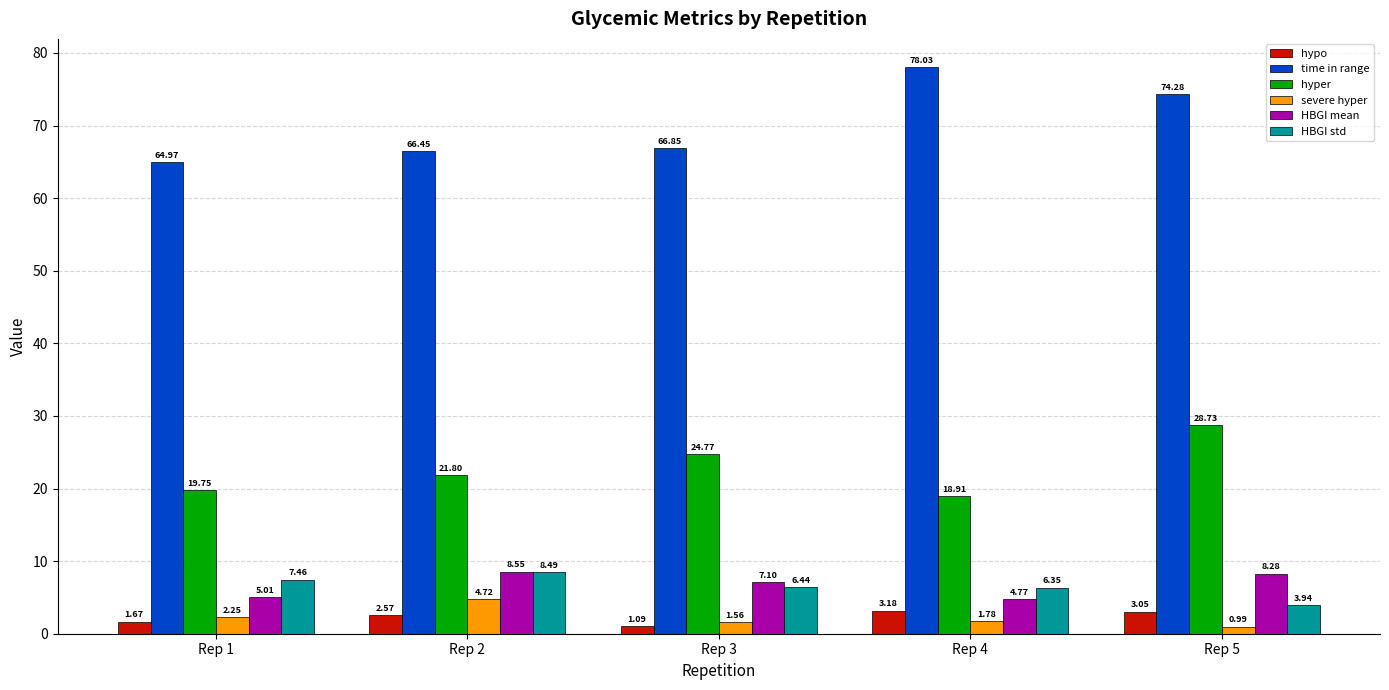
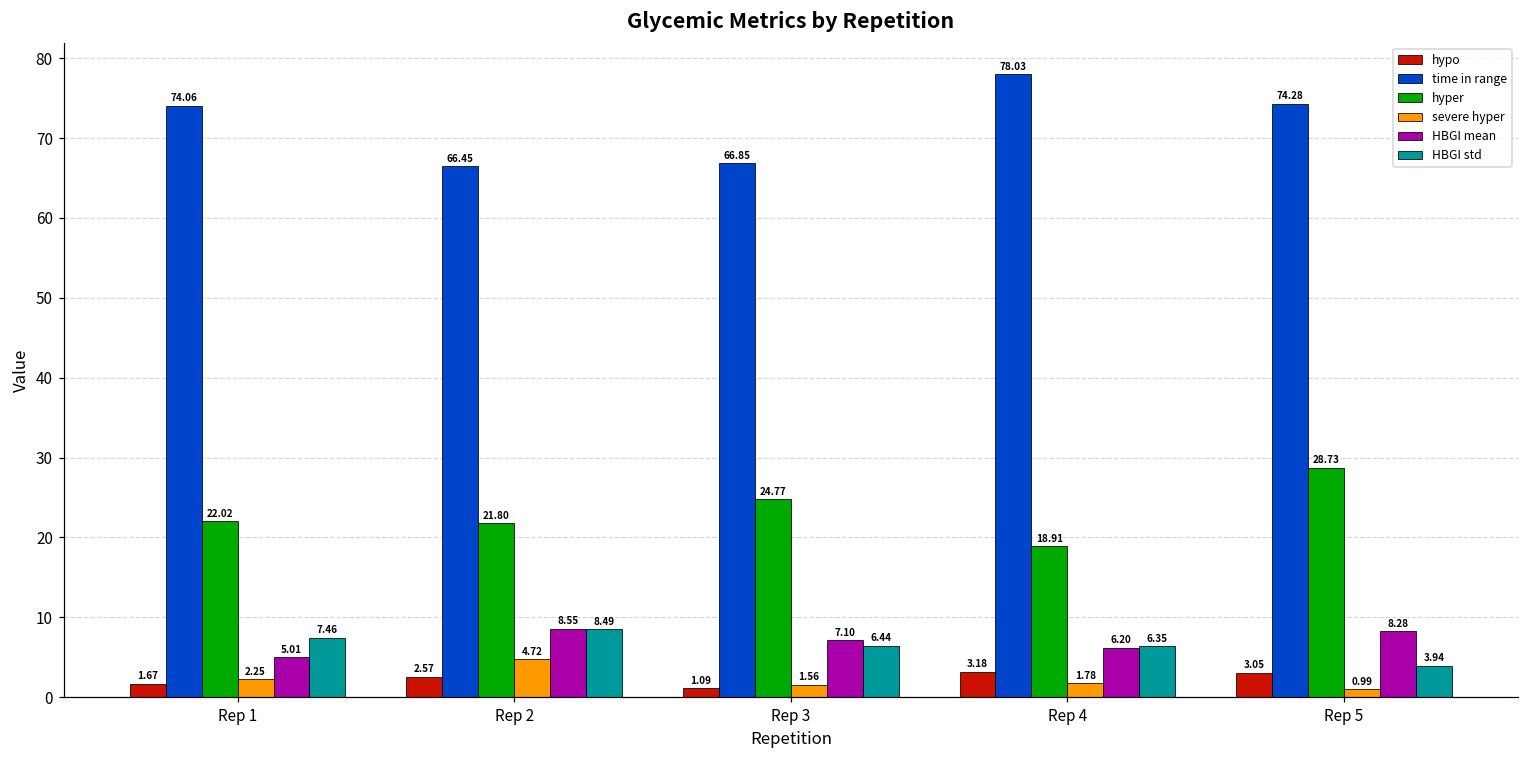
time in range, Rep 1: 64.97 -> 74.06
hyper, Rep 1: 19.75 -> 22.02
HBGI mean, Rep 4: 4.77 -> 6.20
